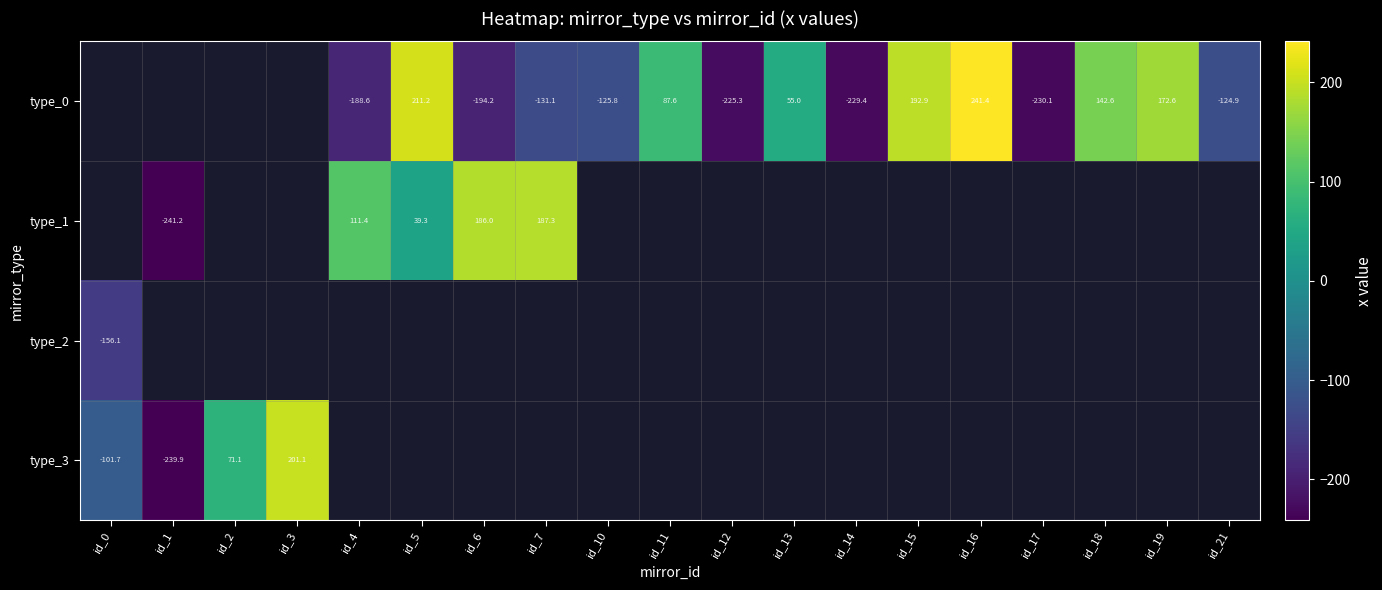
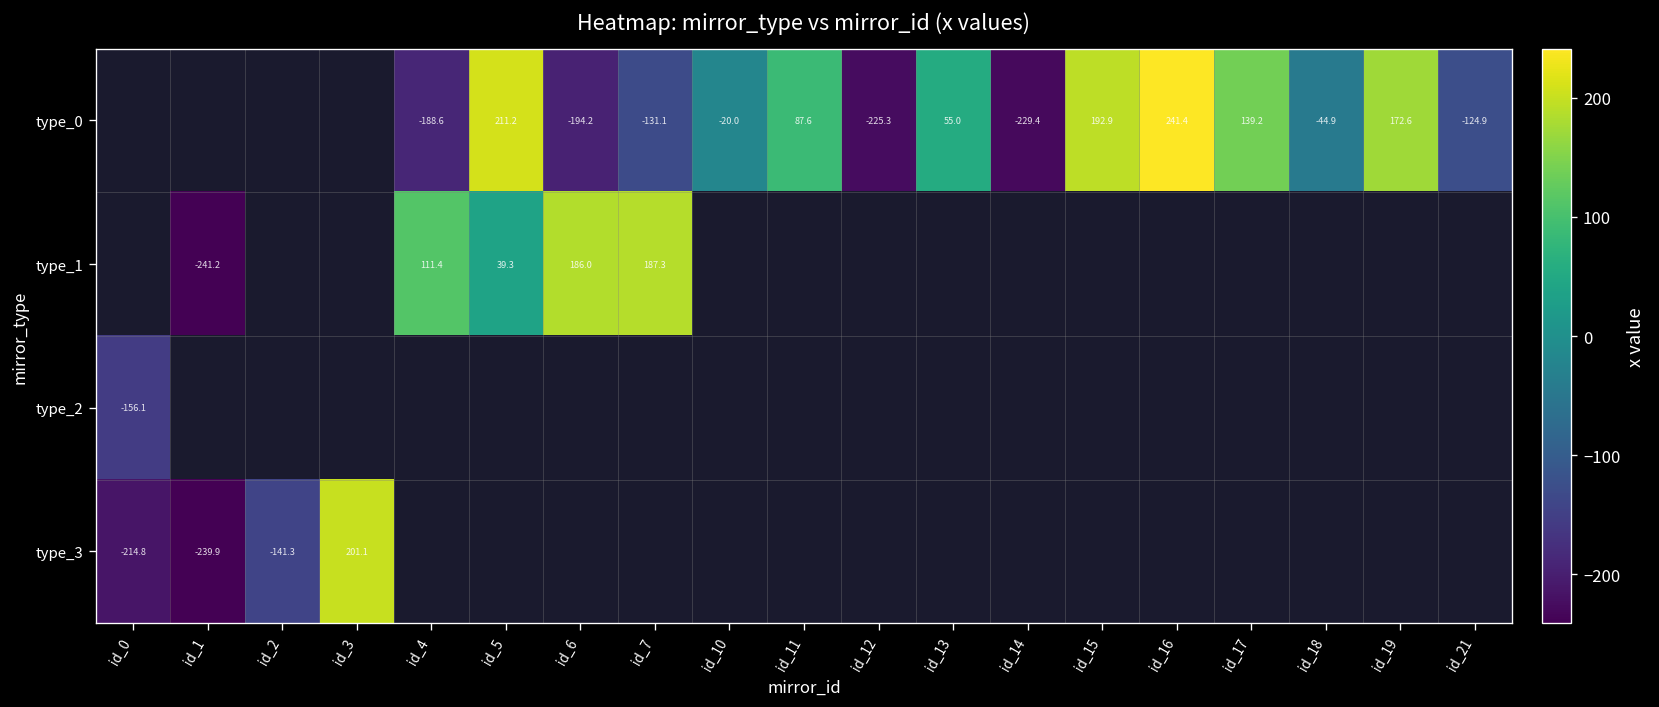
type_0, id_10: -125.8 -> -20.0
type_0, id_17: -230.1 -> 139.2
type_0, id_18: 142.6 -> -44.9
type_3, id_0: -101.7 -> -214.8
type_3, id_2: 71.1 -> -141.3
